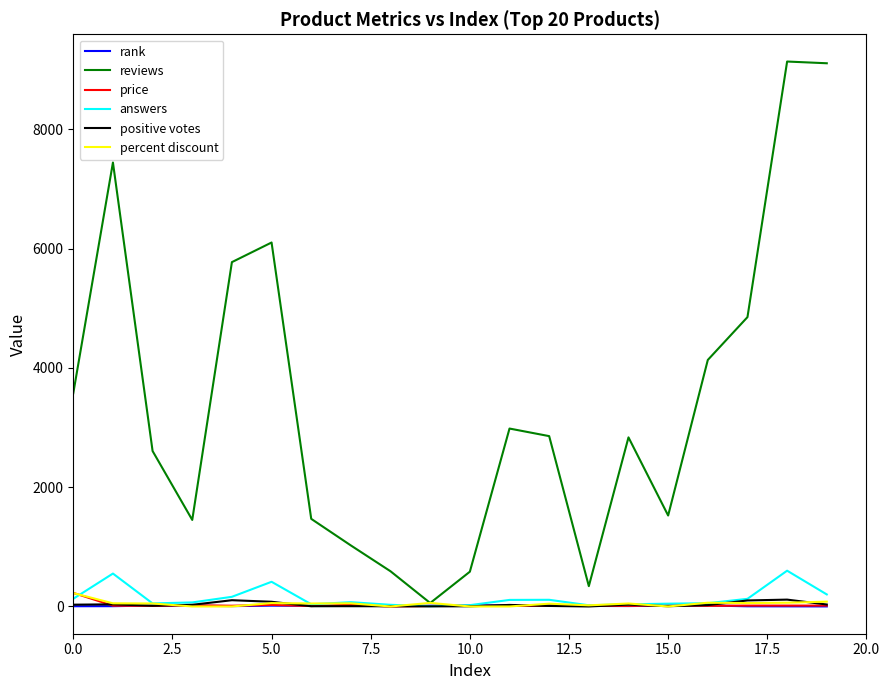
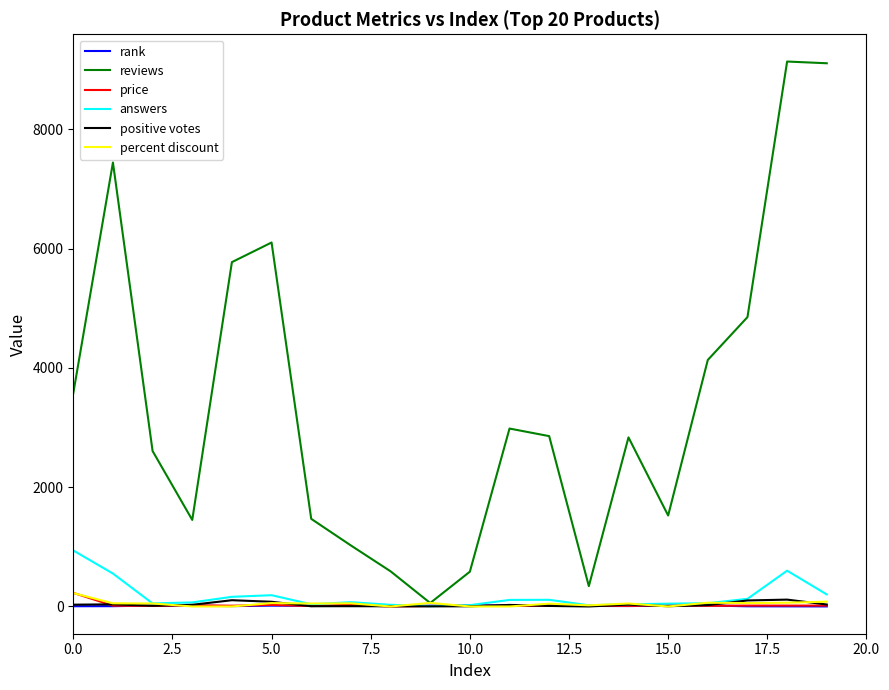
answers, 0.0: 100 -> 900
answers, 5.0: 400 -> 200
